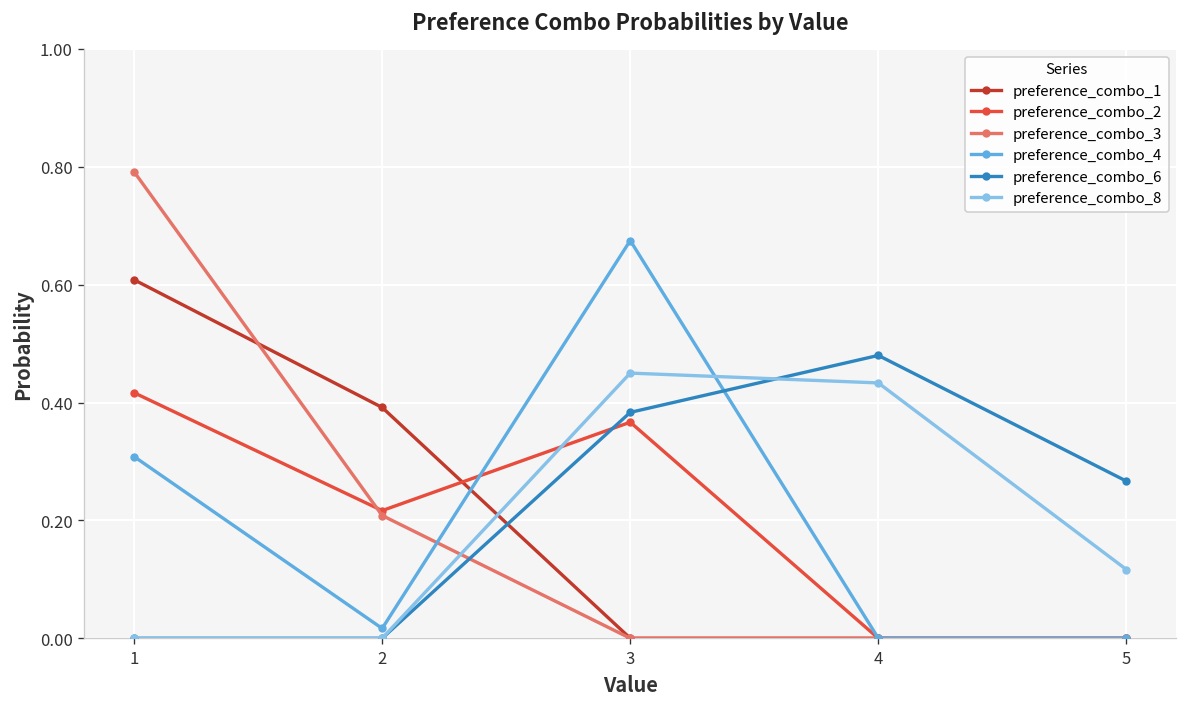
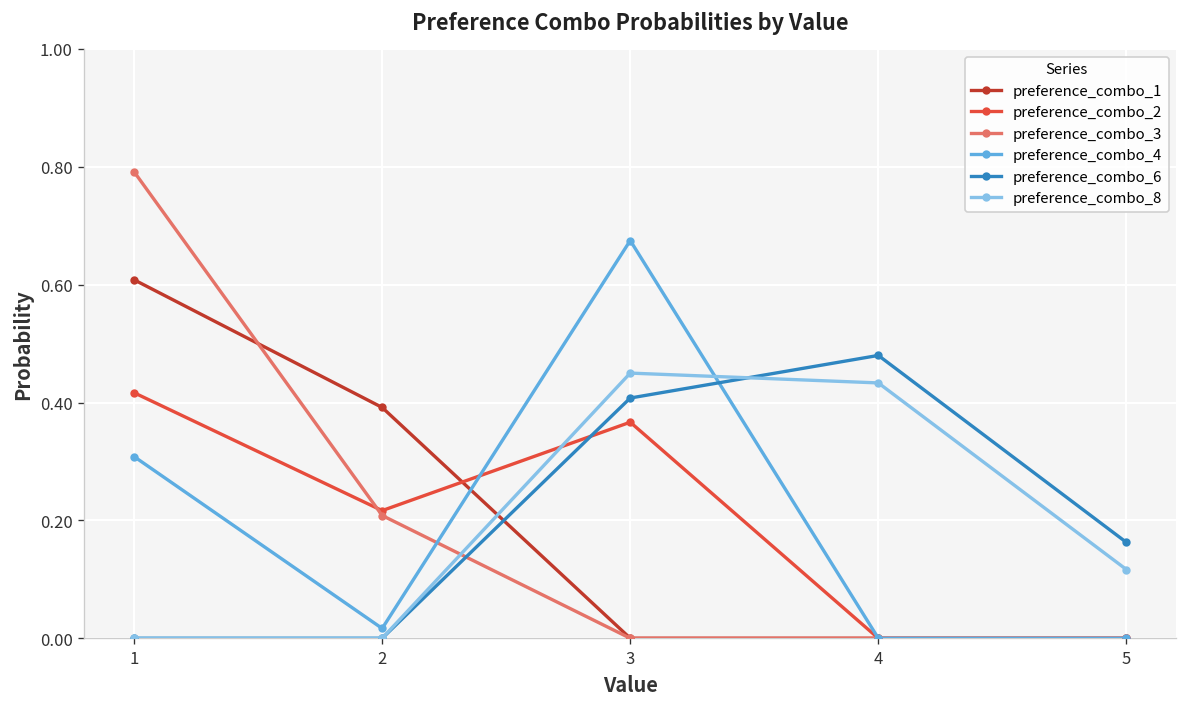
preference_combo_6, 3: 0.38 -> 0.41
preference_combo_6, 5: 0.27 -> 0.16
